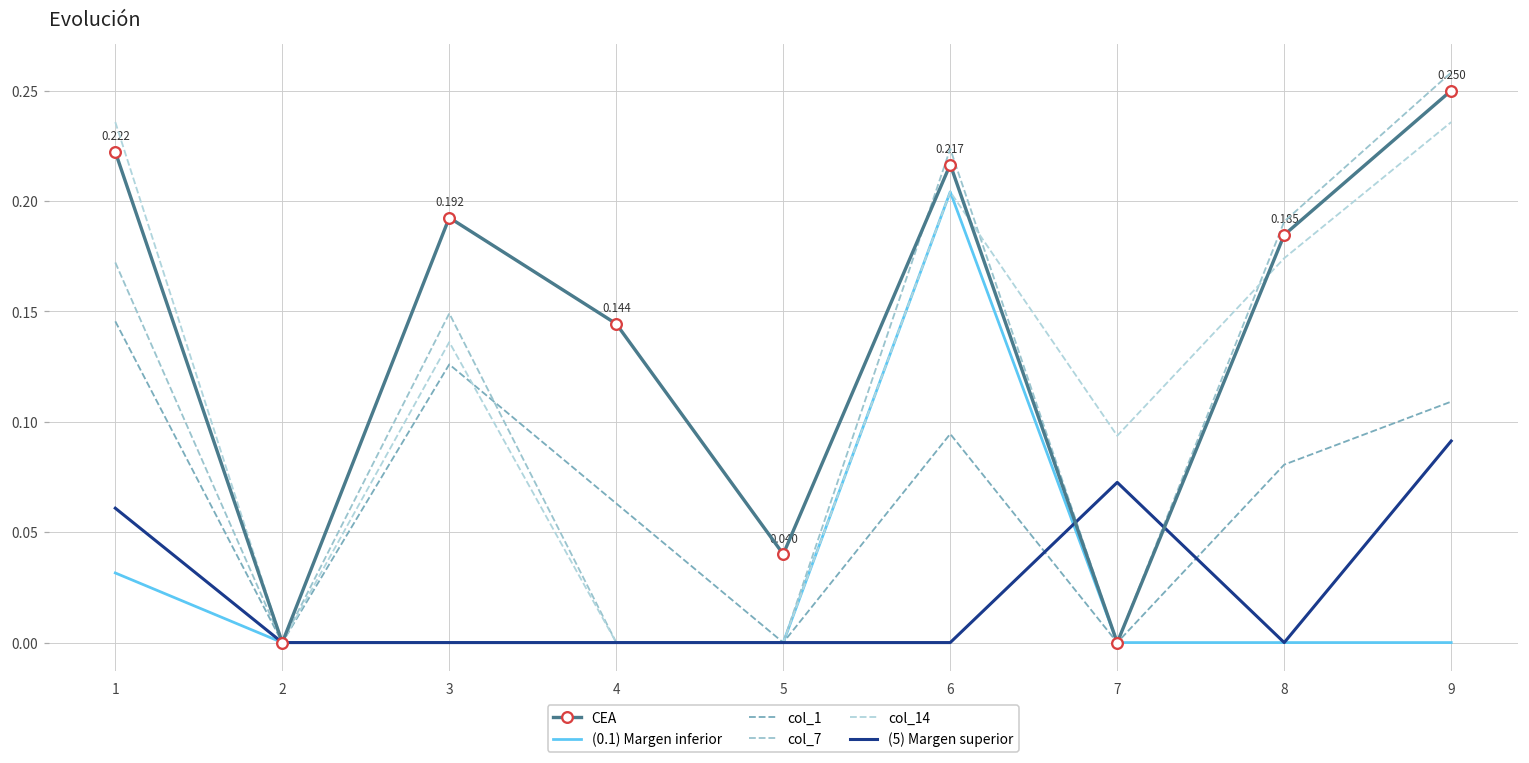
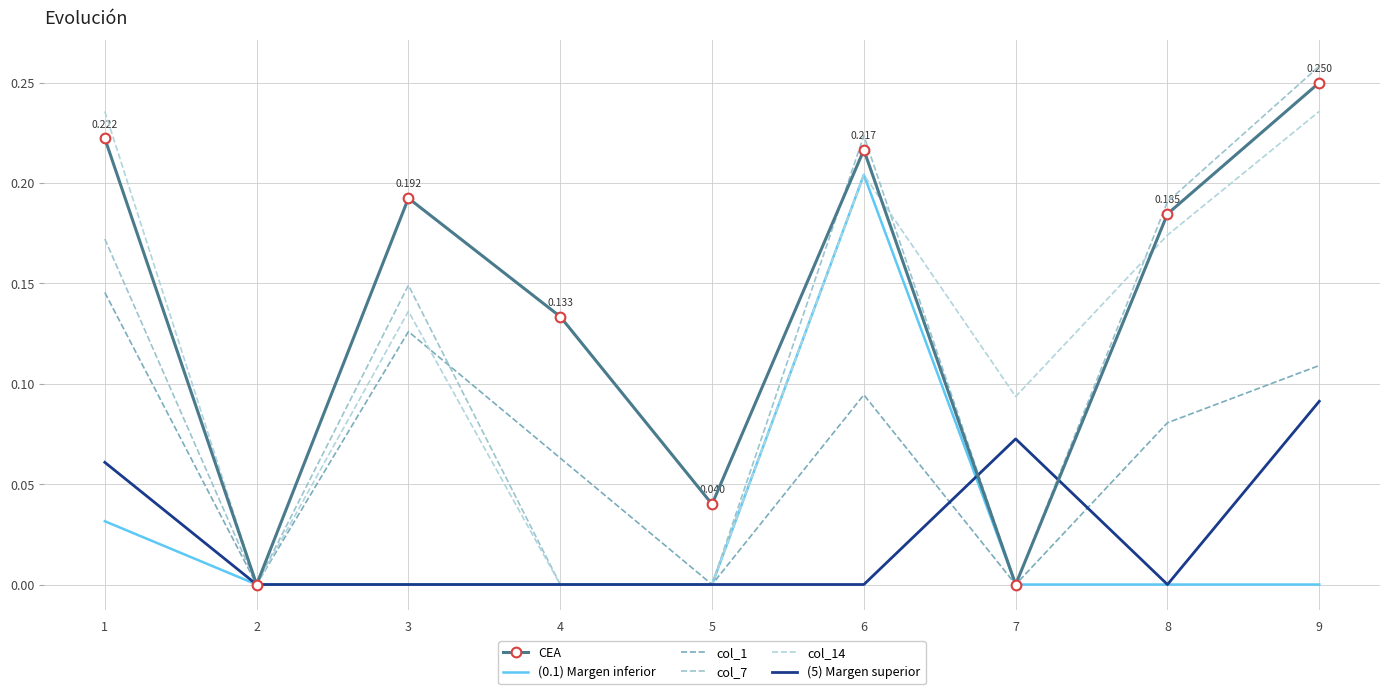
CEA, 4: 0.144 -> 0.133
